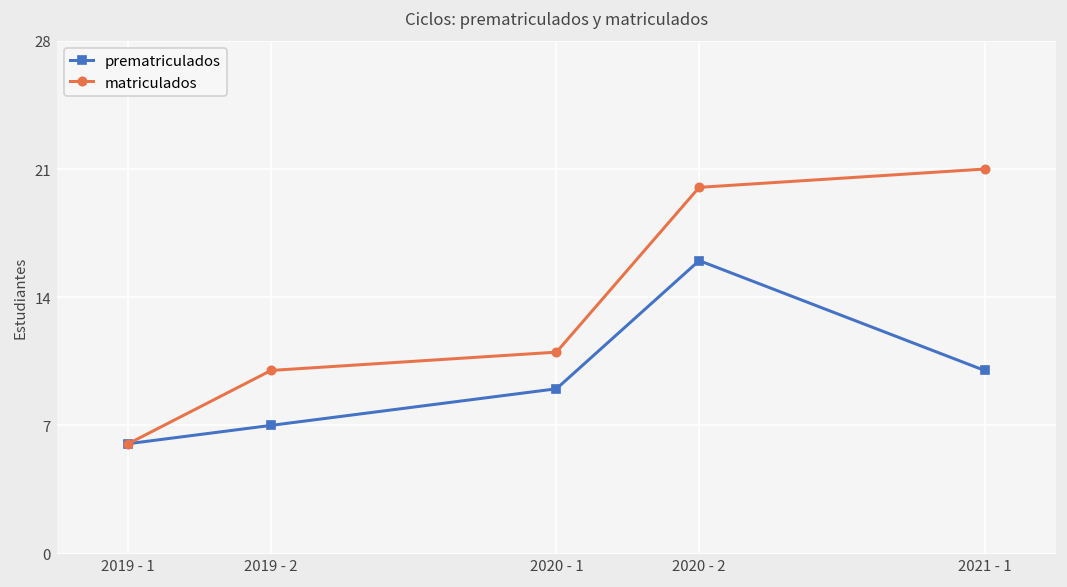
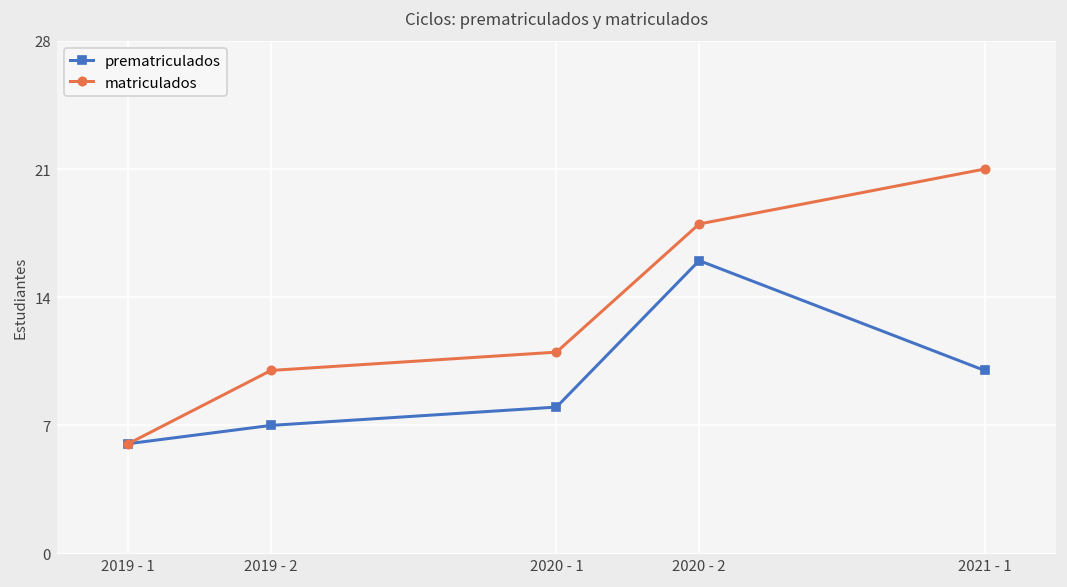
prematriculados, 2020 - 1: 9 -> 8
matriculados, 2020 - 2: 20 -> 18
